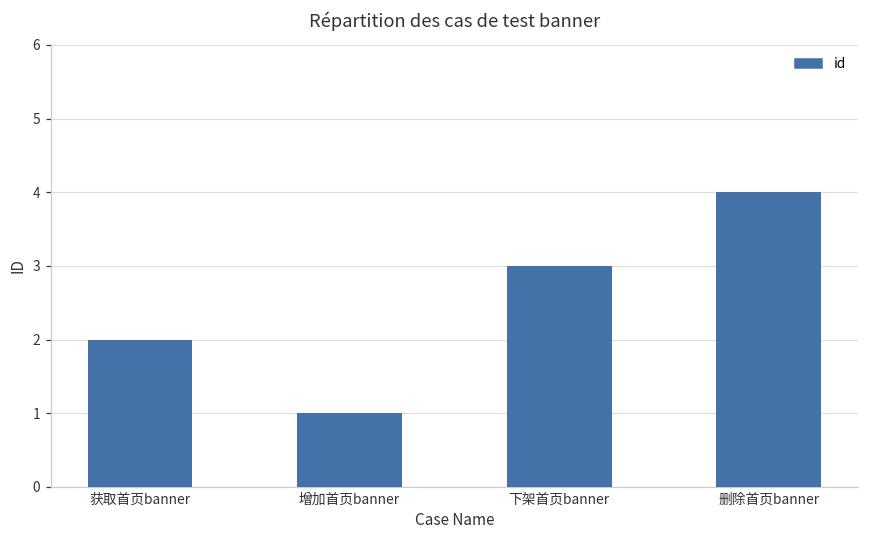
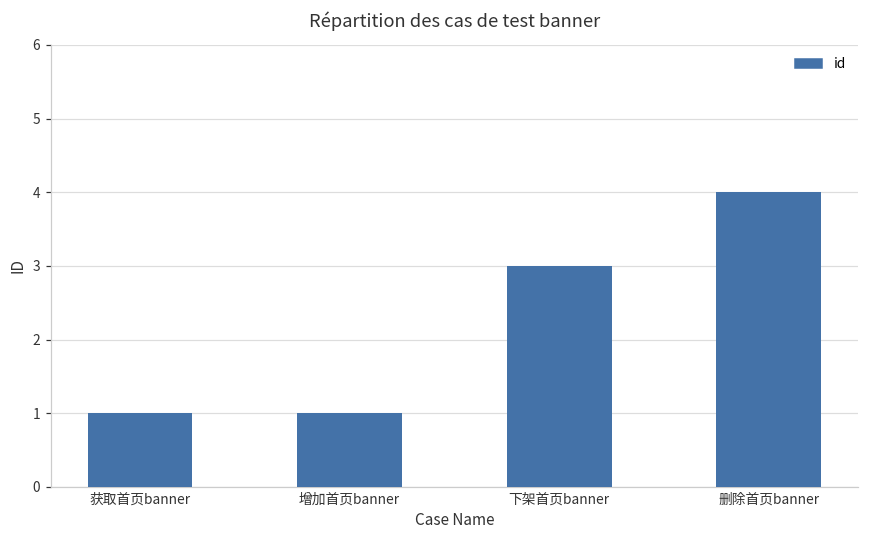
获取首页banner: 2 -> 1
